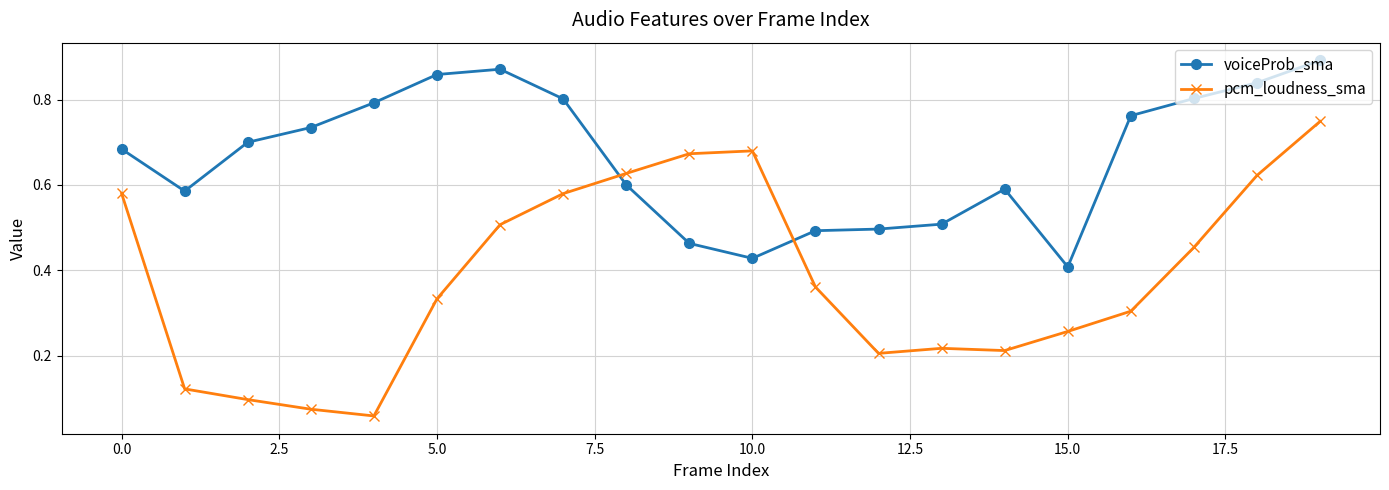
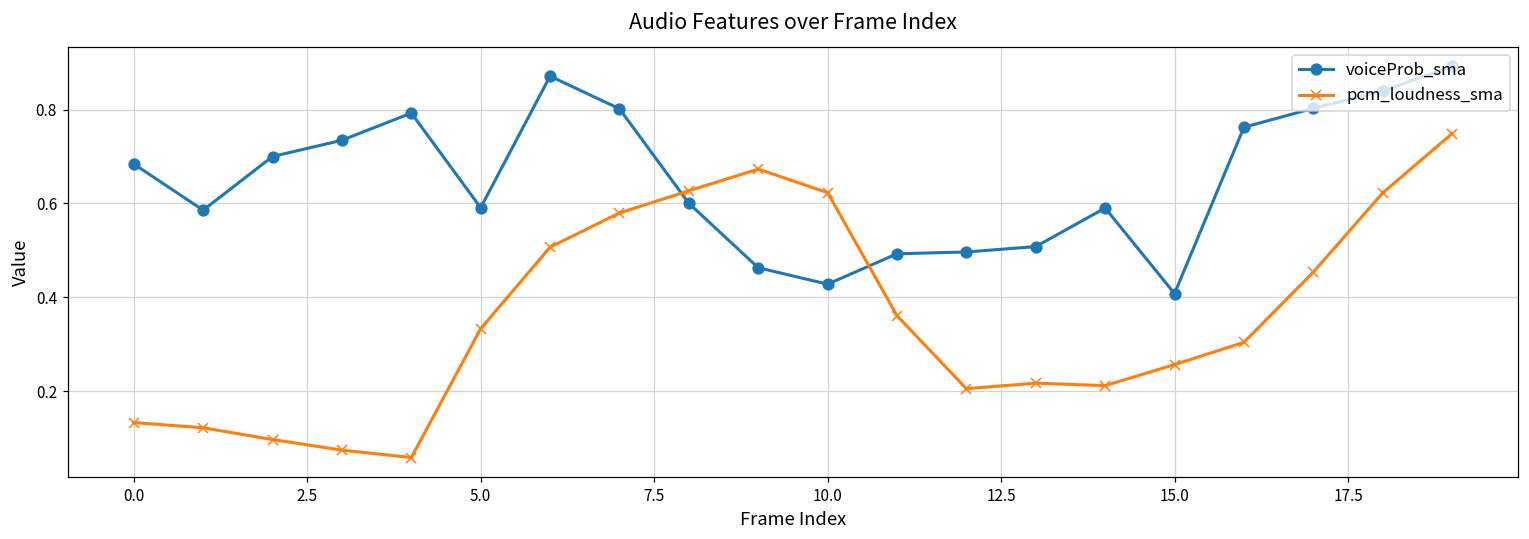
pcm_loudness_sma, 0.0: 0.58 -> 0.13
voiceProb_sma, 5.0: 0.86 -> 0.59
pcm_loudness_sma, 10.0: 0.68 -> 0.62
